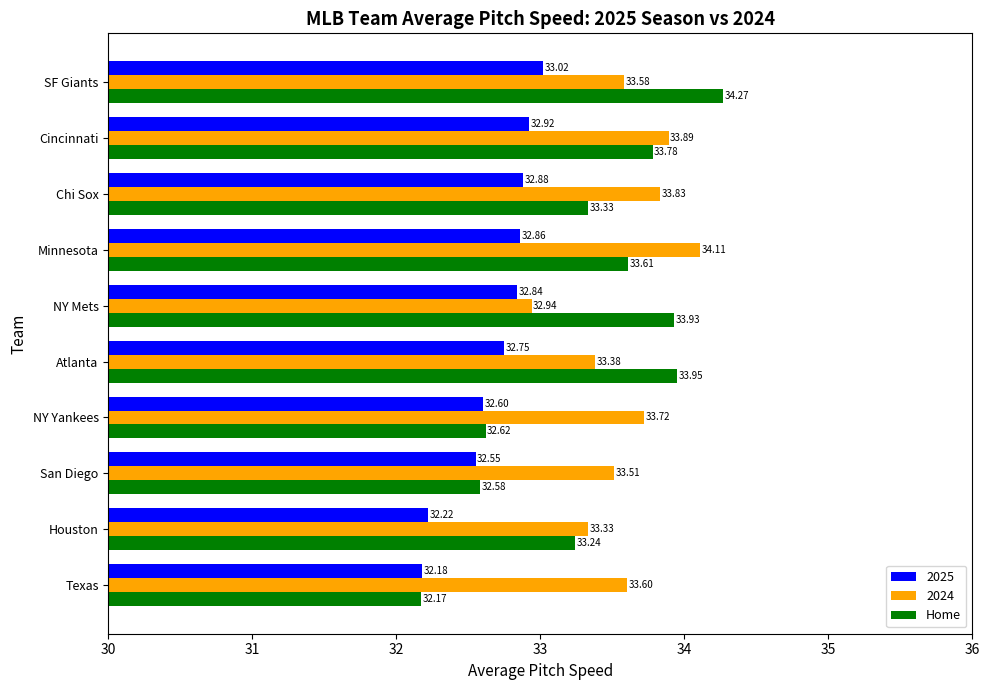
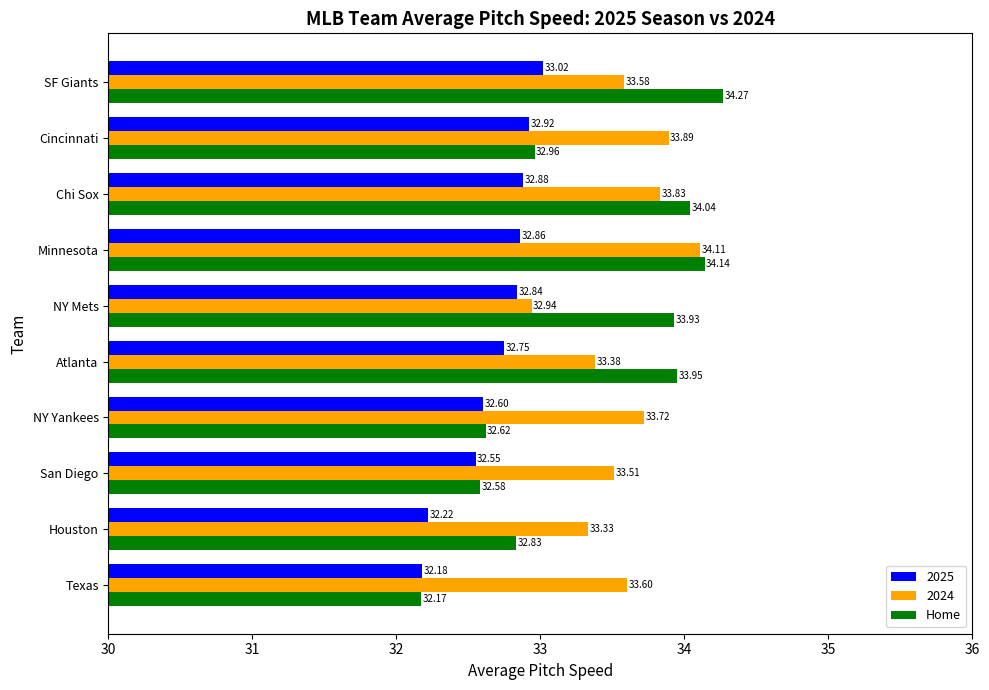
Home, Cincinnati: 33.78 -> 32.96
Home, Chi Sox: 33.33 -> 34.04
Home, Minnesota: 33.61 -> 34.14
Home, Houston: 33.24 -> 32.83
